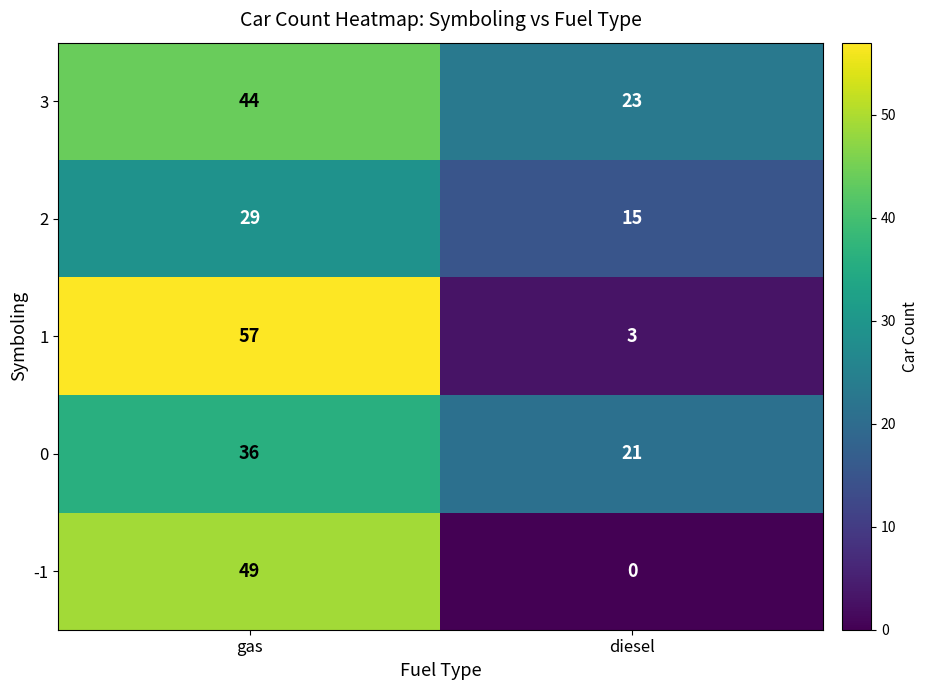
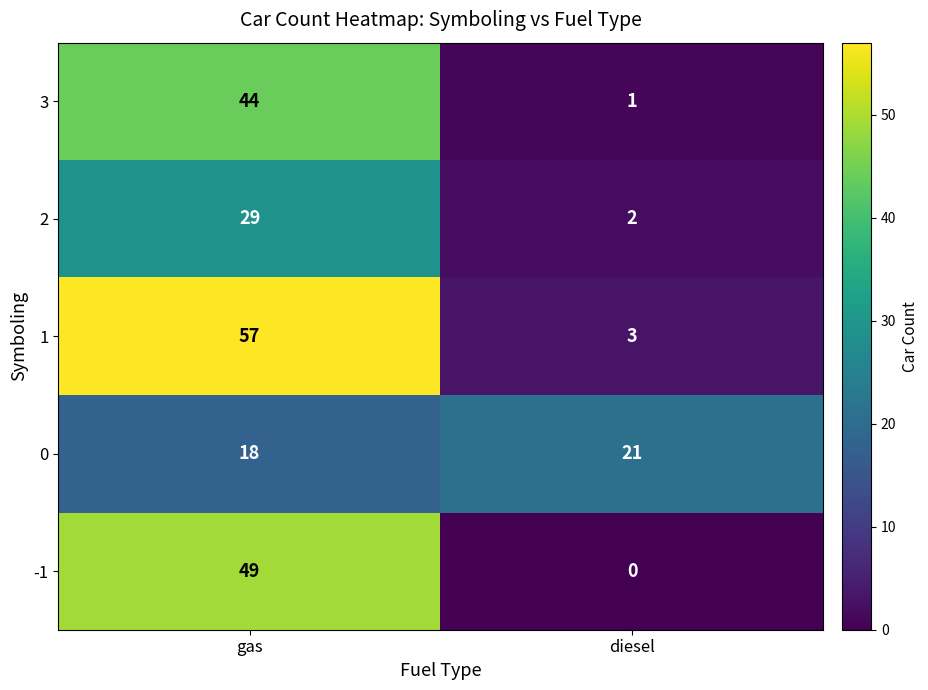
3, diesel: 23 -> 1
2, diesel: 15 -> 2
0, gas: 36 -> 18
